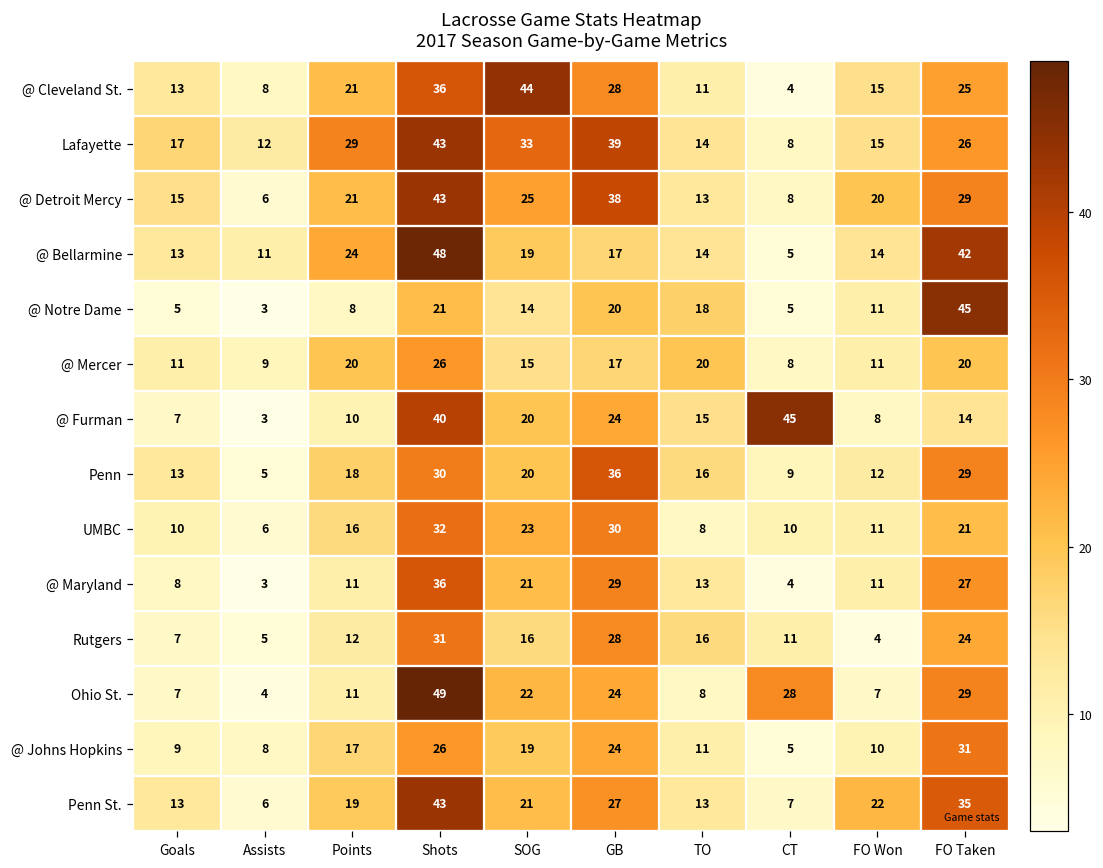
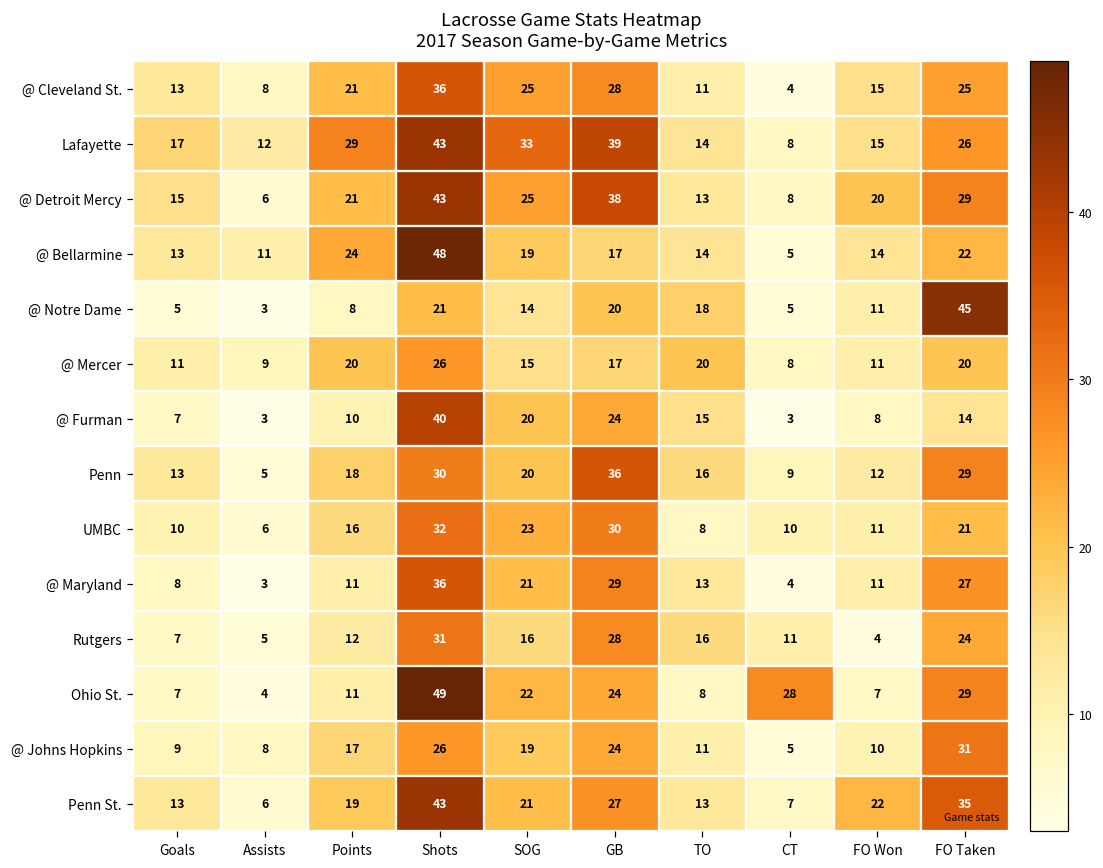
@ Cleveland St., SOG: 44 -> 25
@ Bellarmine, FO Taken: 42 -> 22
@ Furman, CT: 45 -> 3
